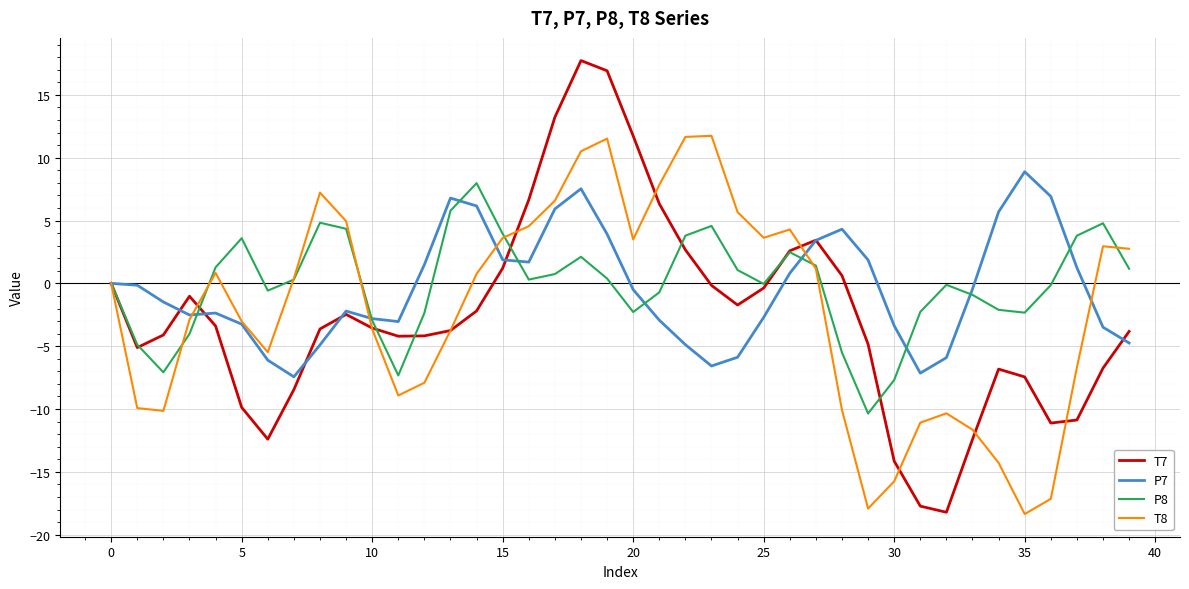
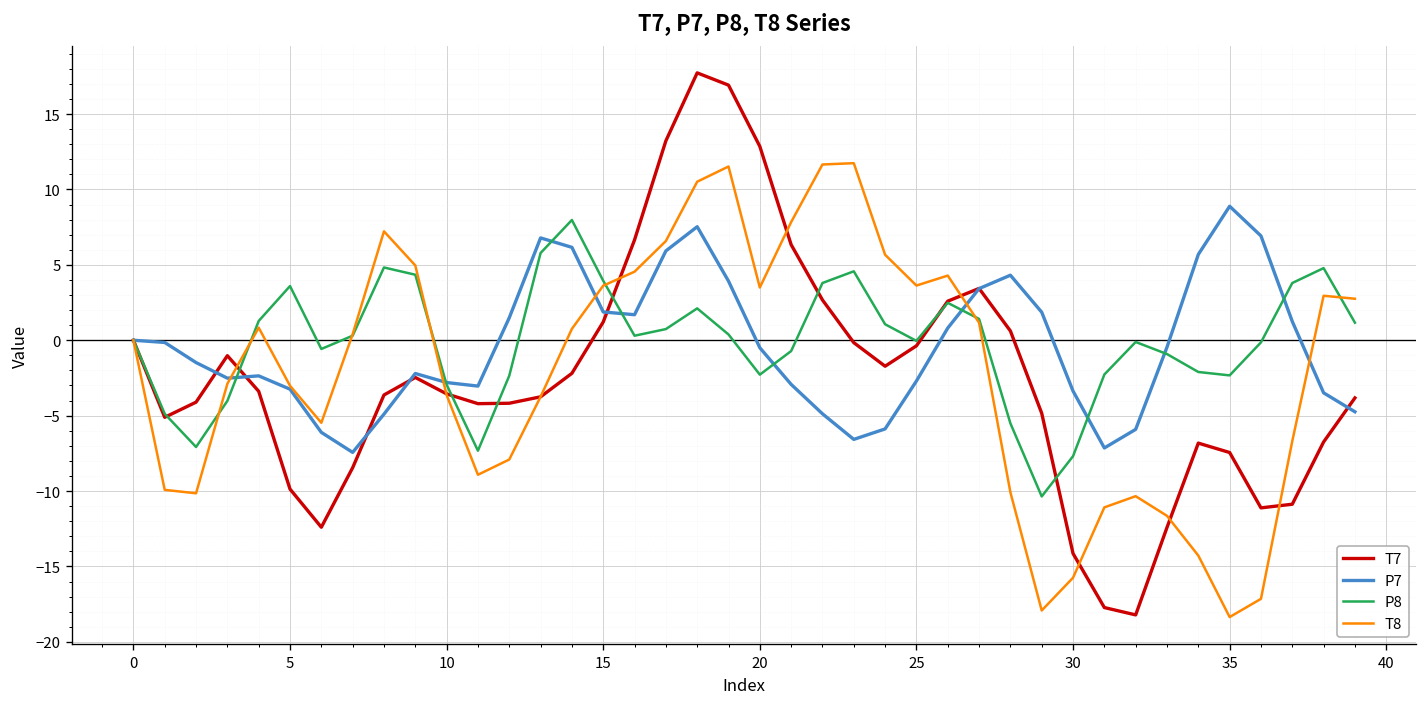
T7, 20: 11.7 -> 12.9
